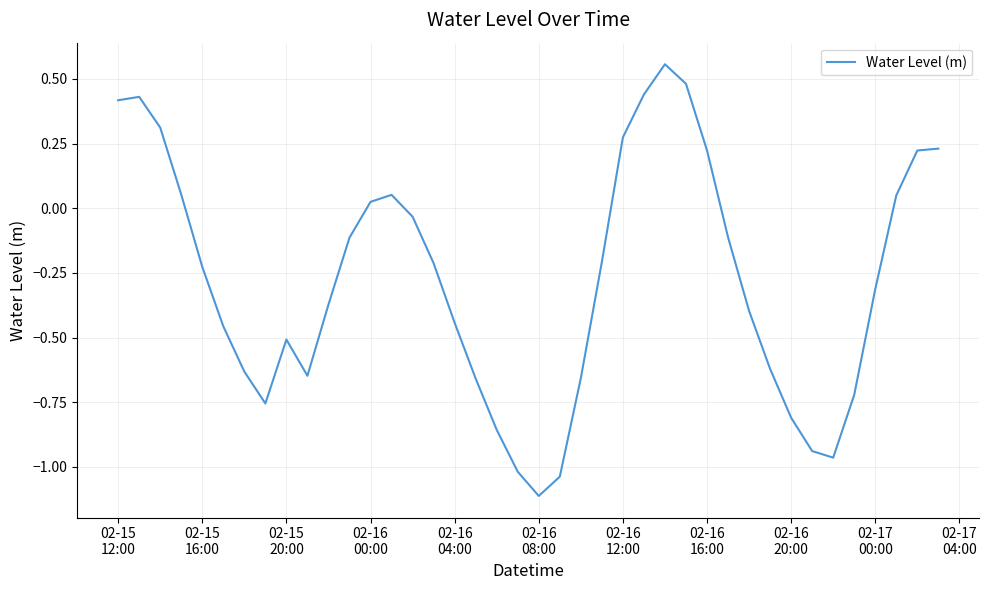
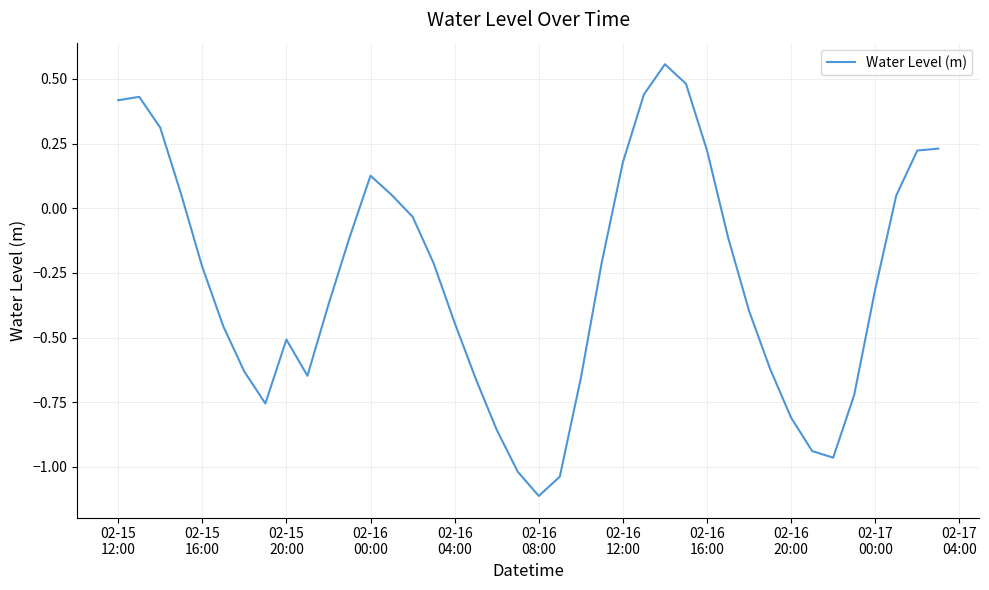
02-16 00:00: 0.02 -> 0.13
02-16 12:00: 0.27 -> 0.18
